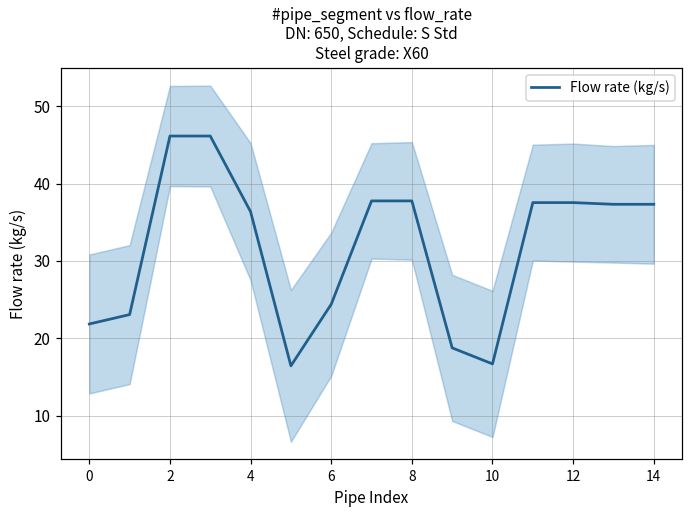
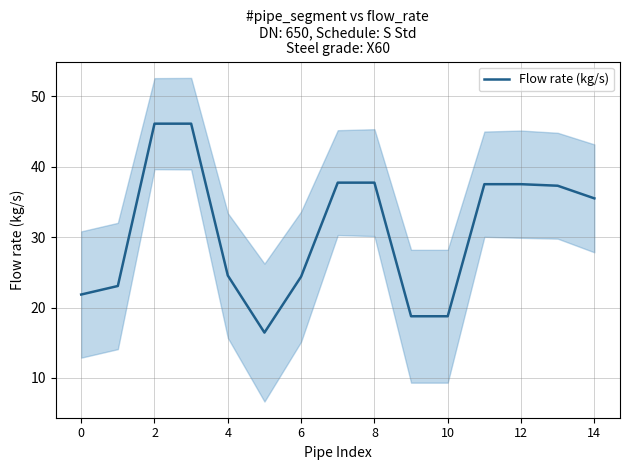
Flow rate (kg/s), 4: 36 -> 25
Flow rate (kg/s), 10: 17 -> 19
Flow rate (kg/s), 14: 37 -> 36
